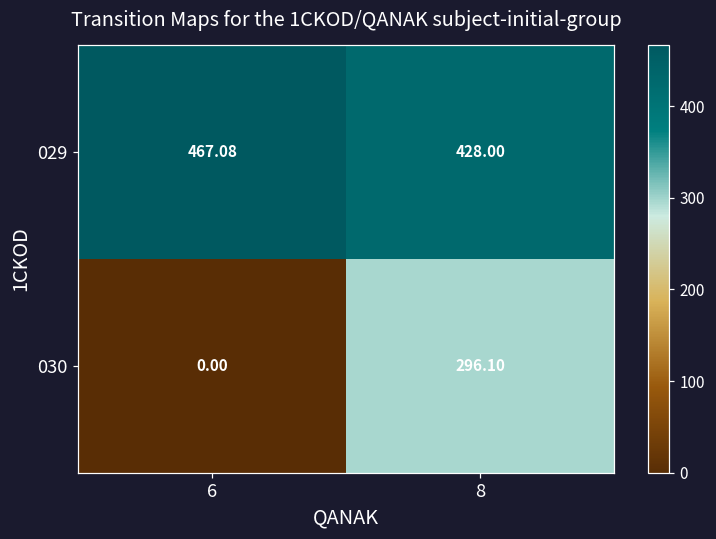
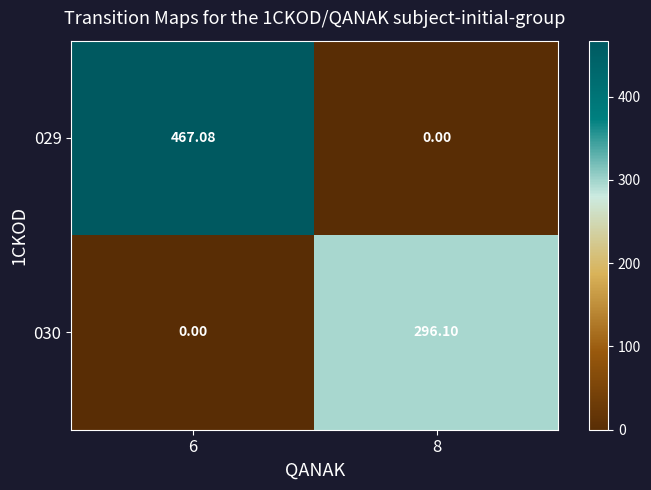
029, 8: 428.00 -> 0.00
